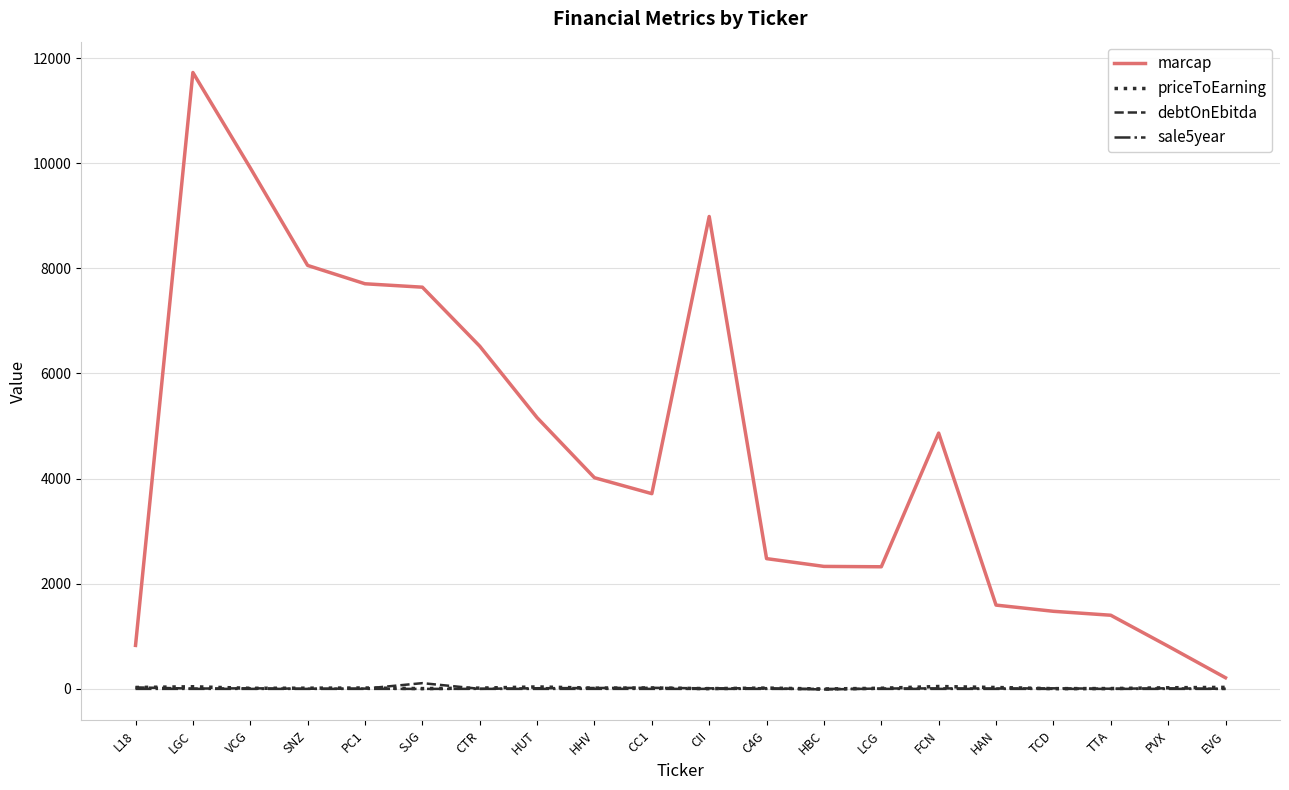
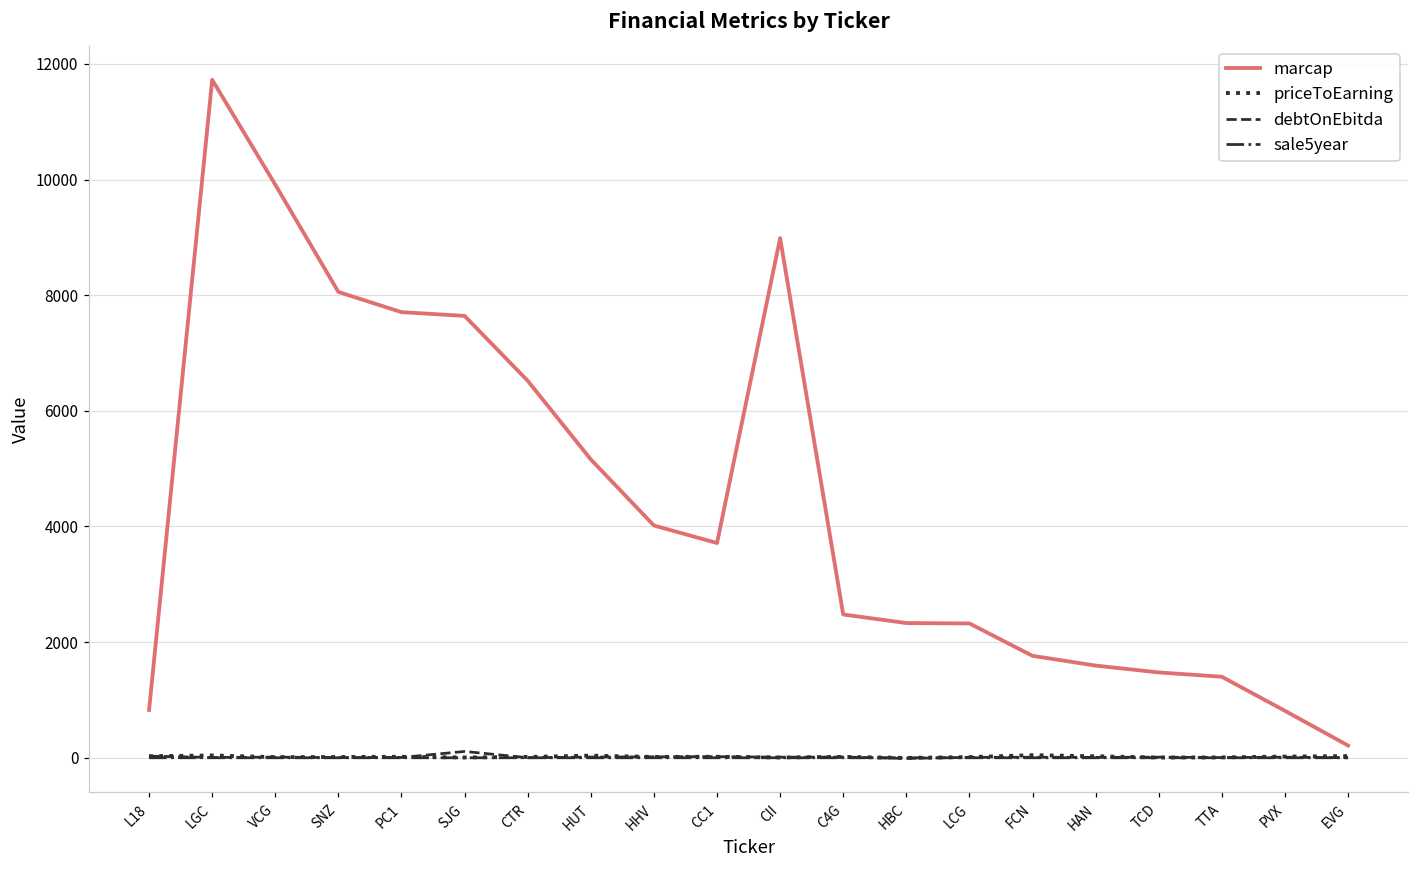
marcap, FCN: 4900 -> 1800
